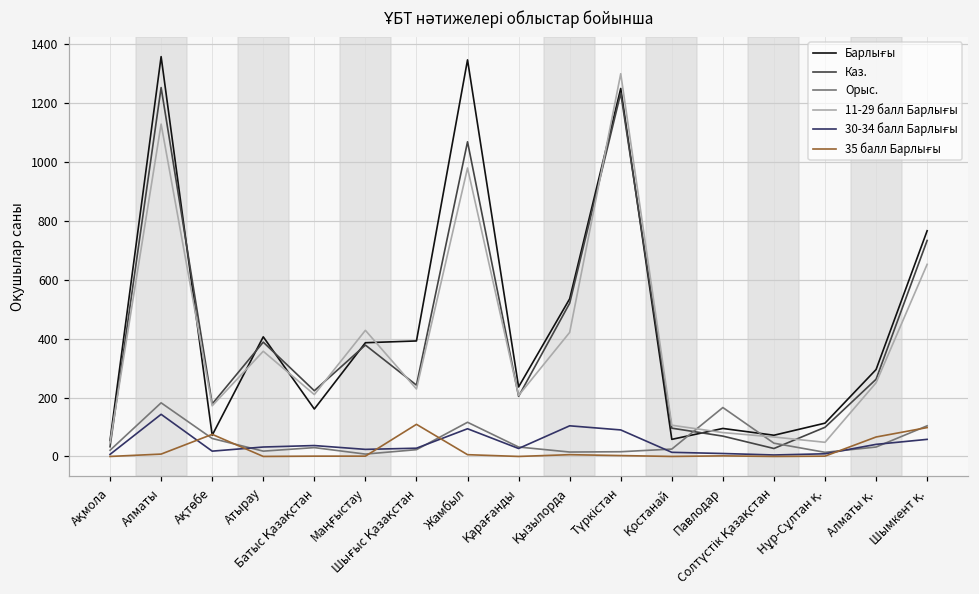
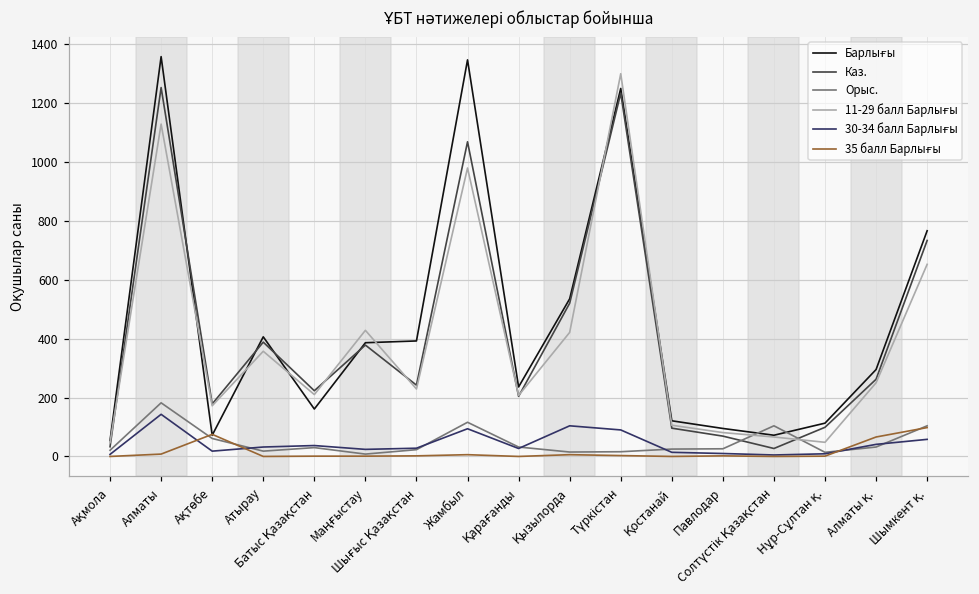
35 балл Барлығы, Шығыс Қазақстан: 110 -> 0
Барлығы, Қостанай: 60 -> 120
Орыс., Павлодар: 170 -> 30
Орыс., Солтүстік Қазақстан: 50 -> 100
